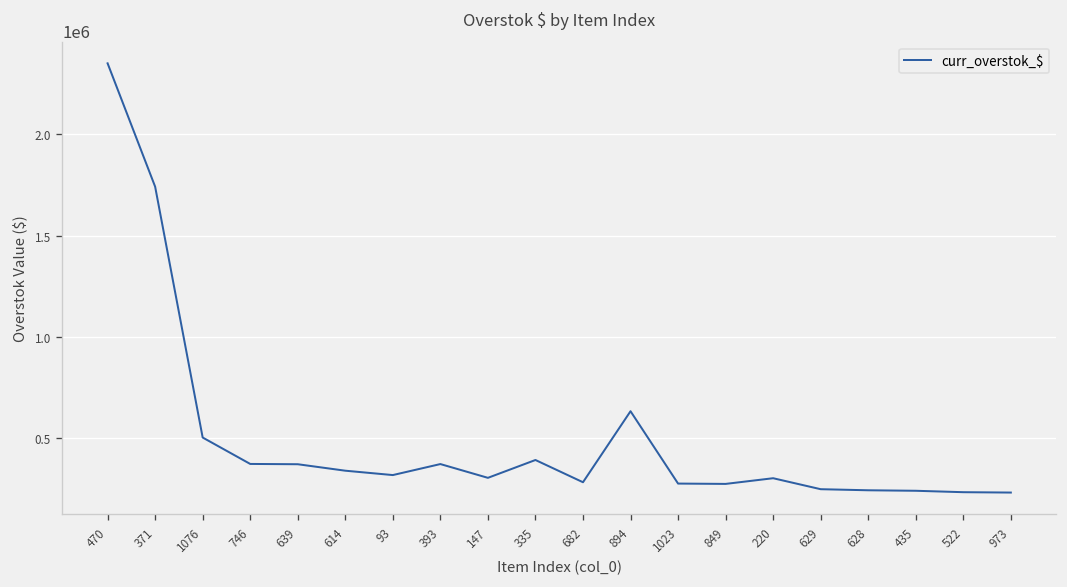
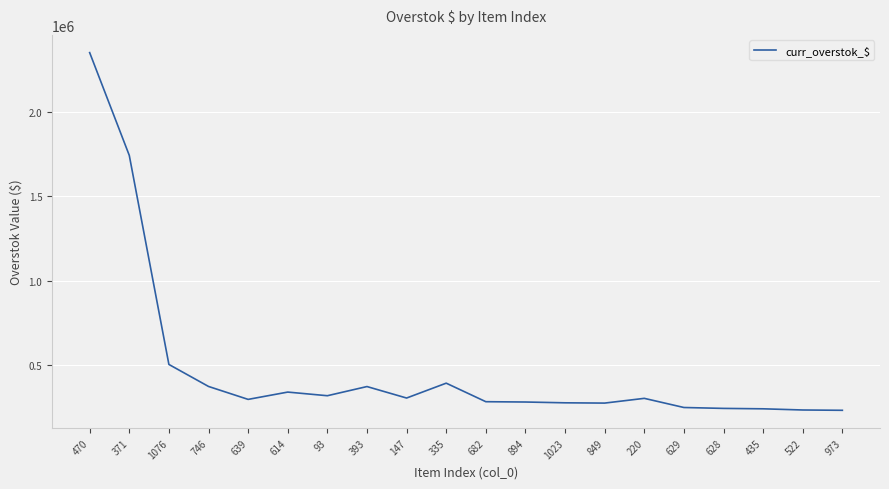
639: 370000 -> 300000
894: 630000 -> 280000
